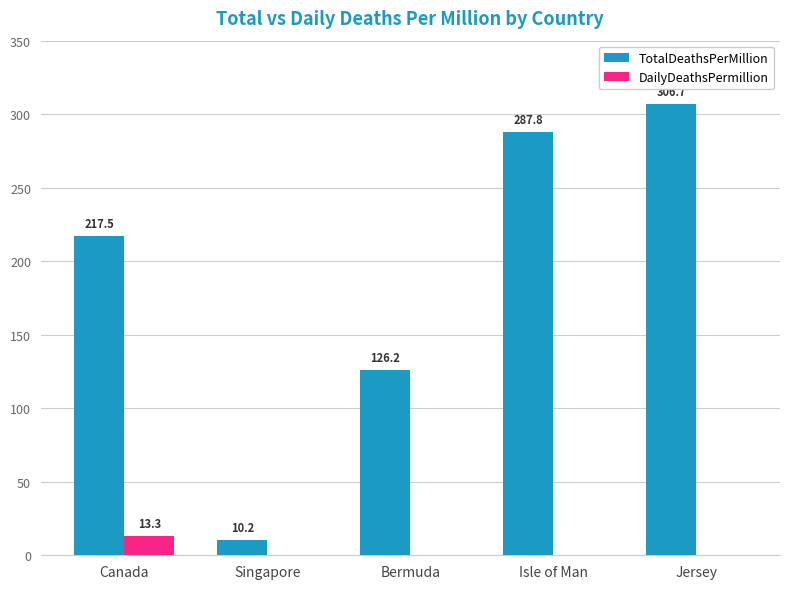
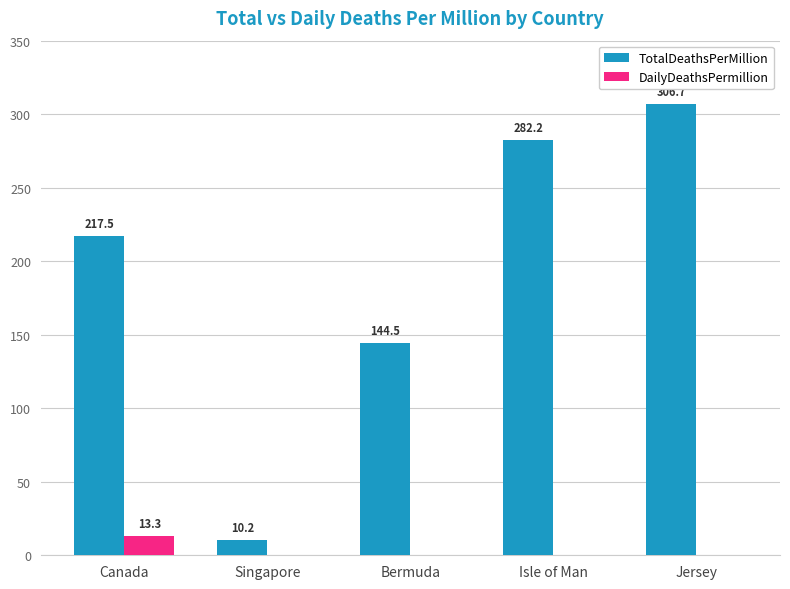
TotalDeathsPerMillion, Bermuda: 126.2 -> 144.5
TotalDeathsPerMillion, Isle of Man: 287.8 -> 282.2
